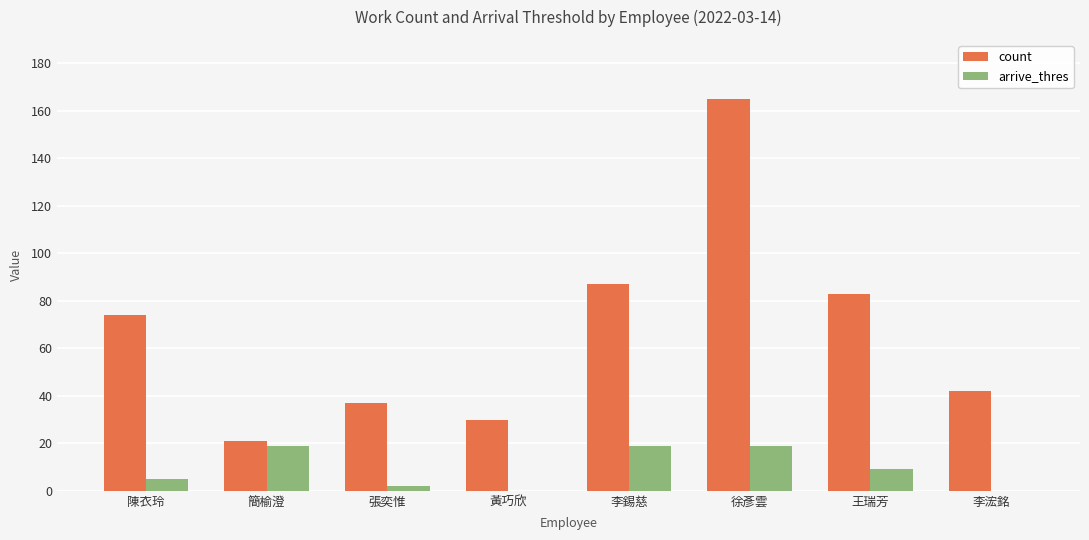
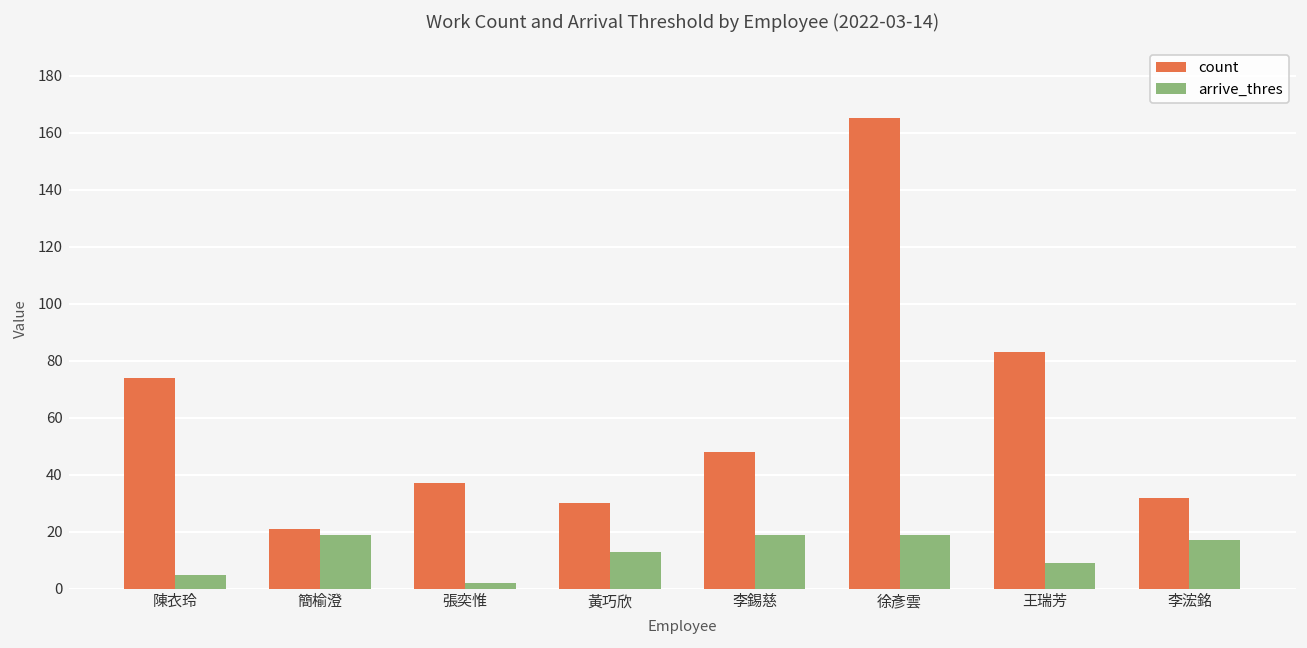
arrive_thres, 黃巧欣: 0 -> 13
count, 李錫慈: 87 -> 48
count, 李浤銘: 42 -> 32
arrive_thres, 李浤銘: 0 -> 17
